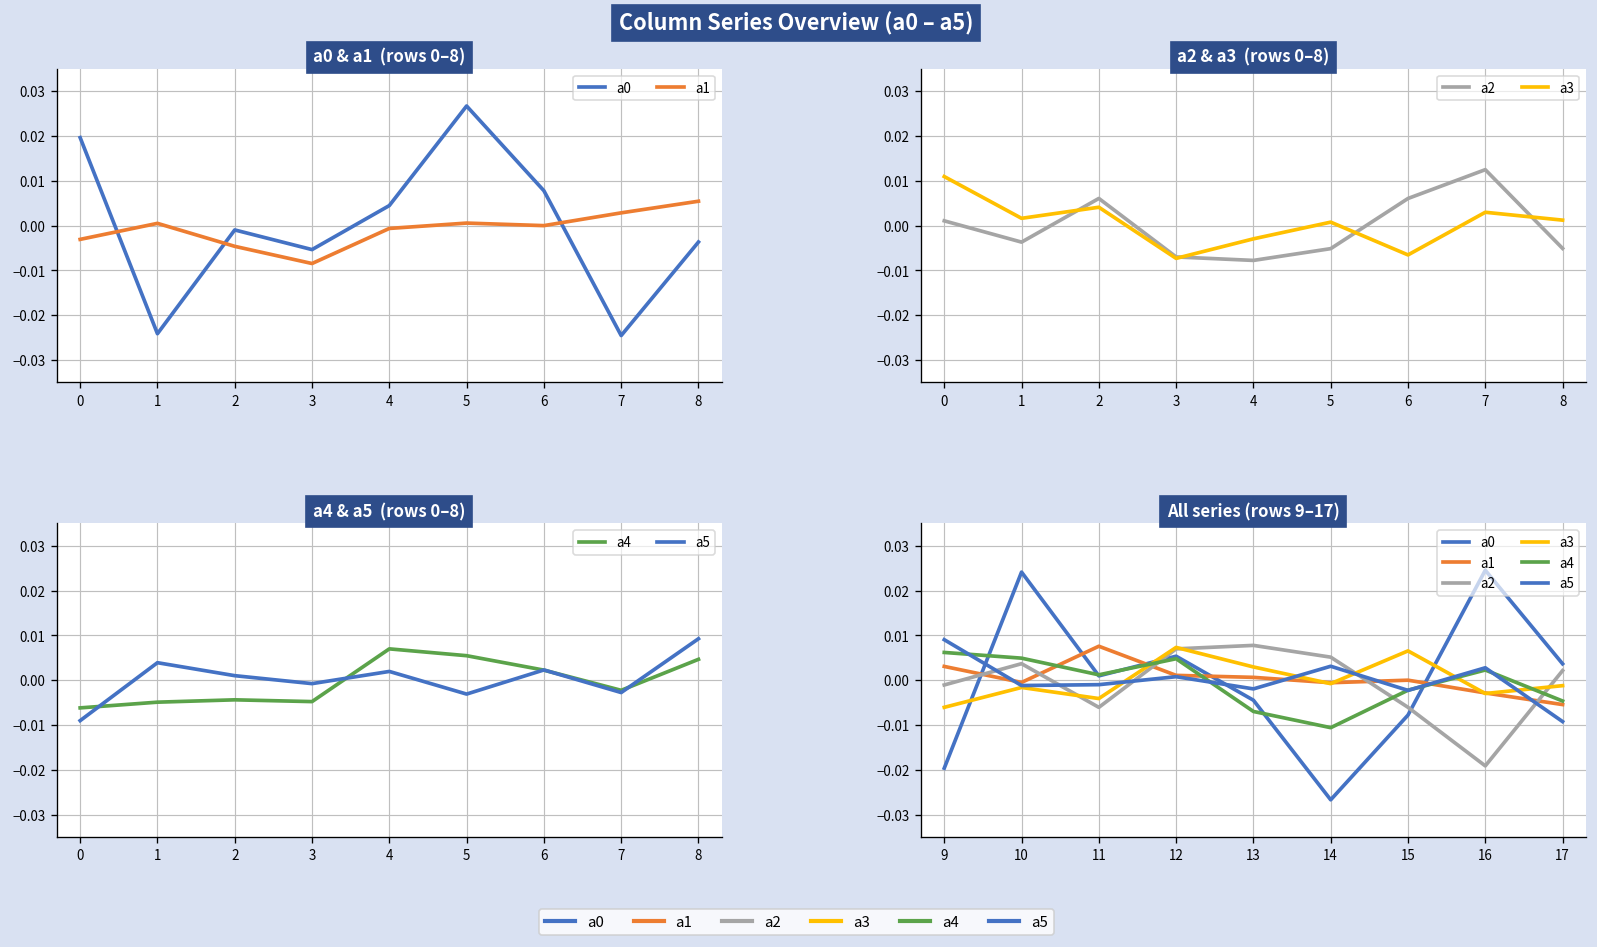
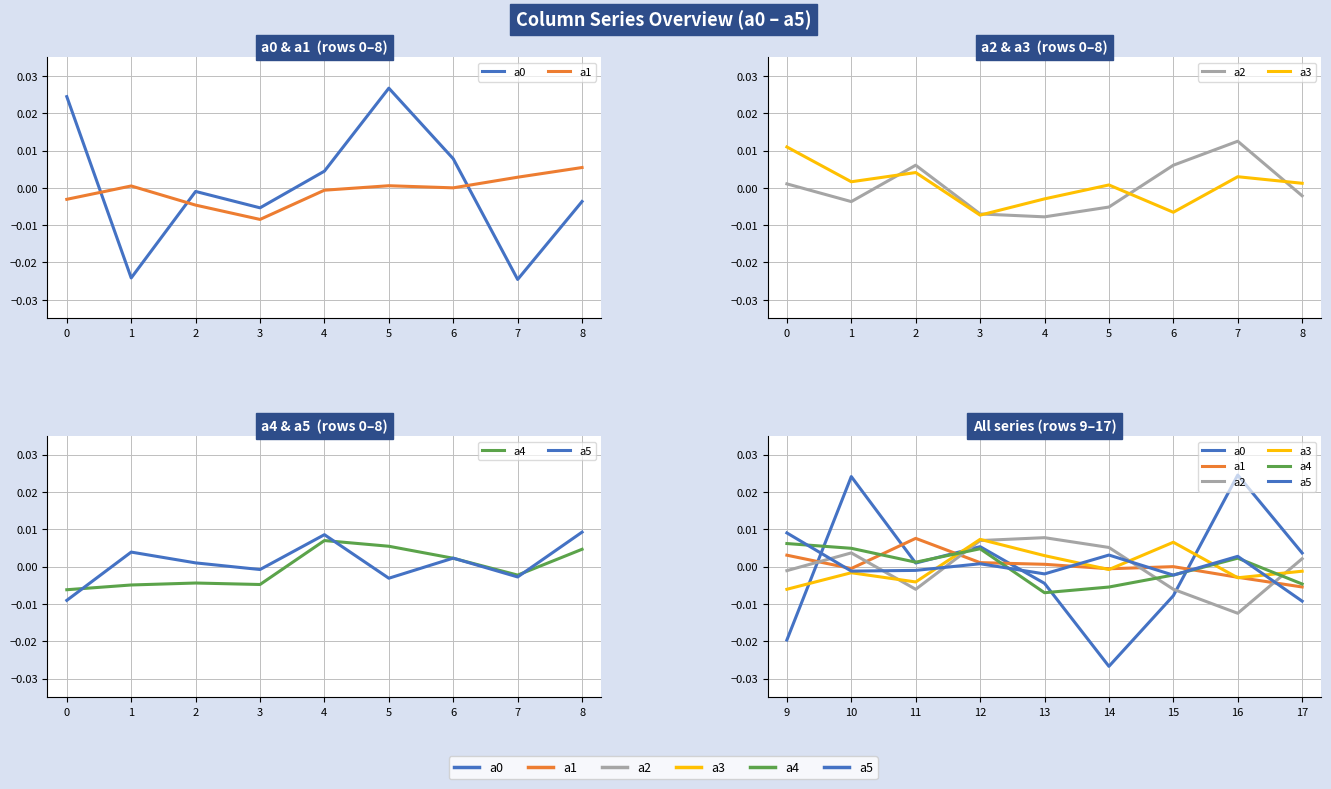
a0 & a1 (rows 0–8), a0, 0: 0.020 -> 0.024
a2 & a3 (rows 0–8), a2, 8: -0.005 -> -0.002
a4 & a5 (rows 0–8), a5, 4: 0.002 -> 0.009
All series (rows 9–17), a4, 14: -0.011 -> -0.005
All series (rows 9–17), a2, 16: -0.019 -> -0.012
